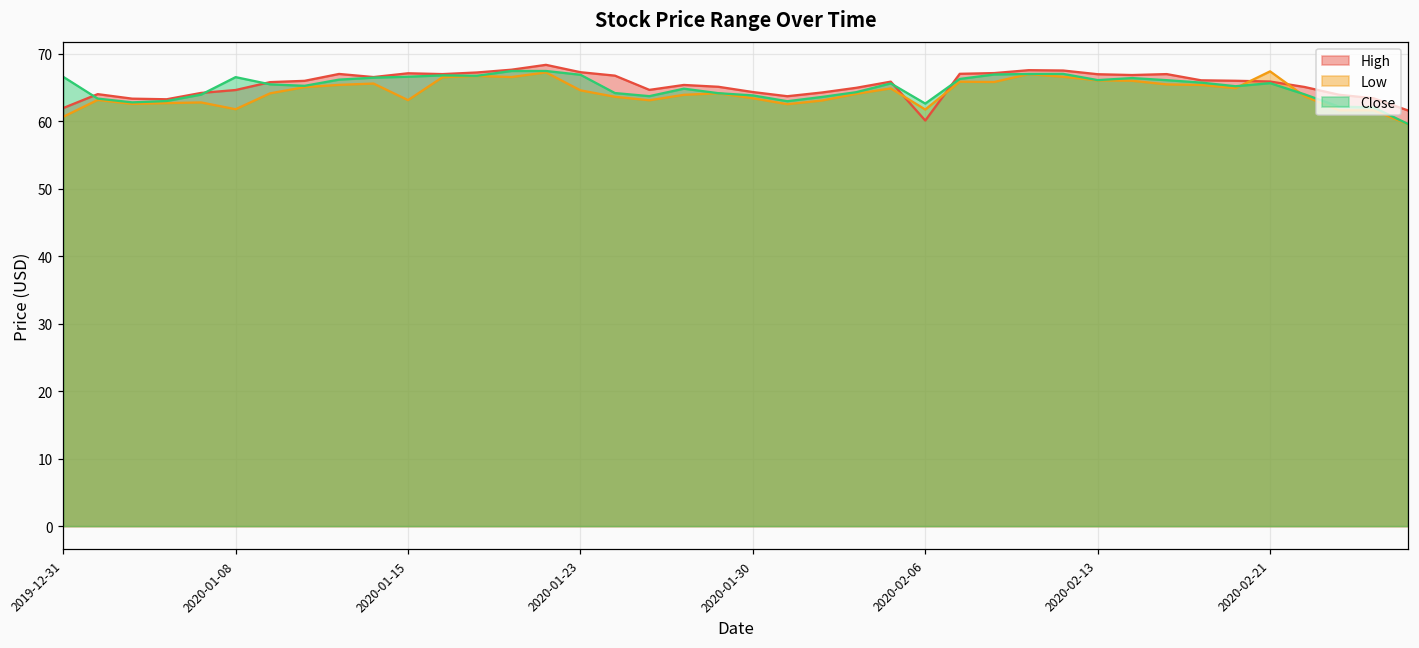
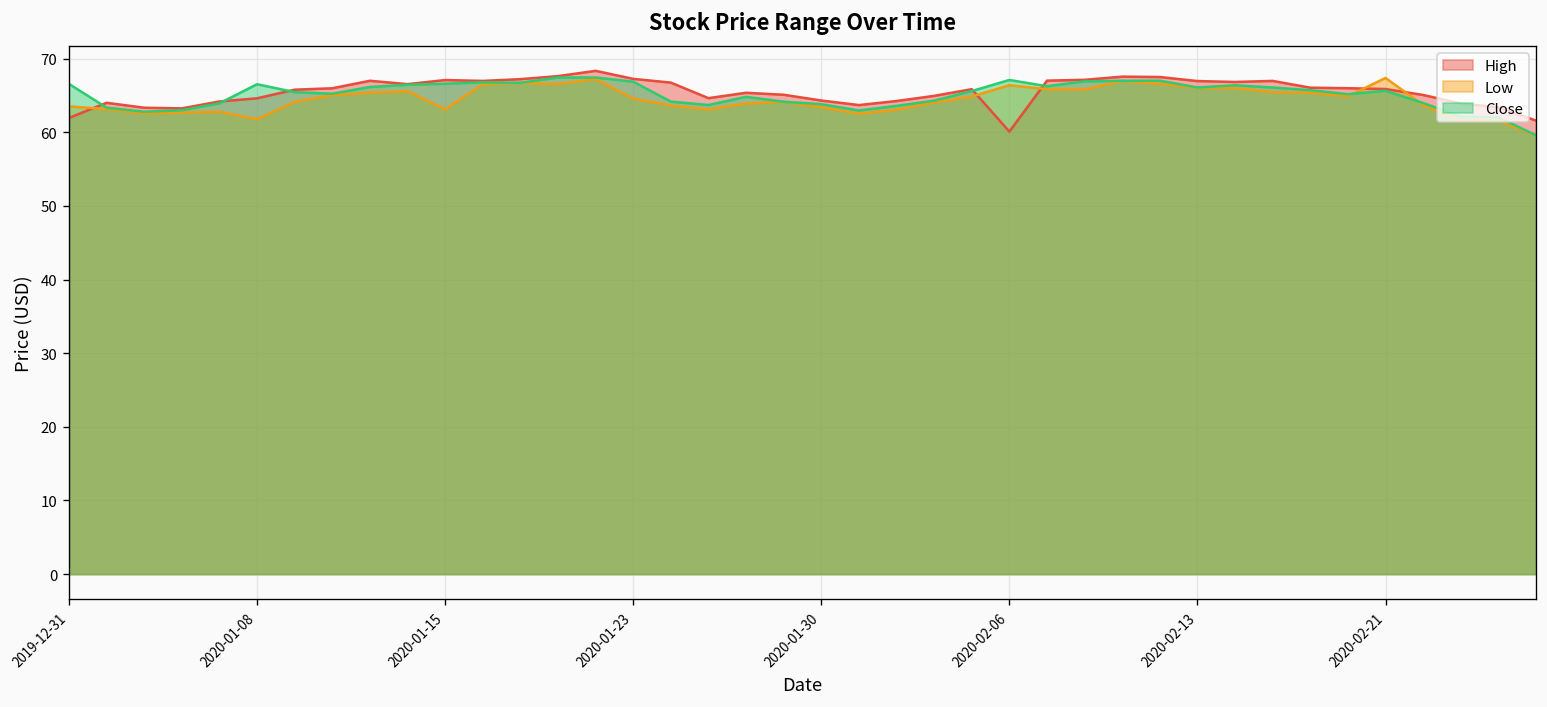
Low, 2019-12-31: 61 -> 64
Low, 2020-02-06: 62 -> 66
Close, 2020-02-06: 63 -> 67
